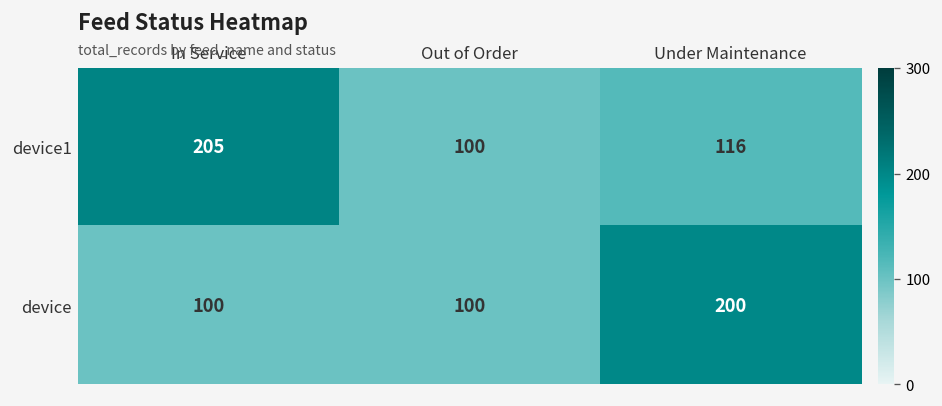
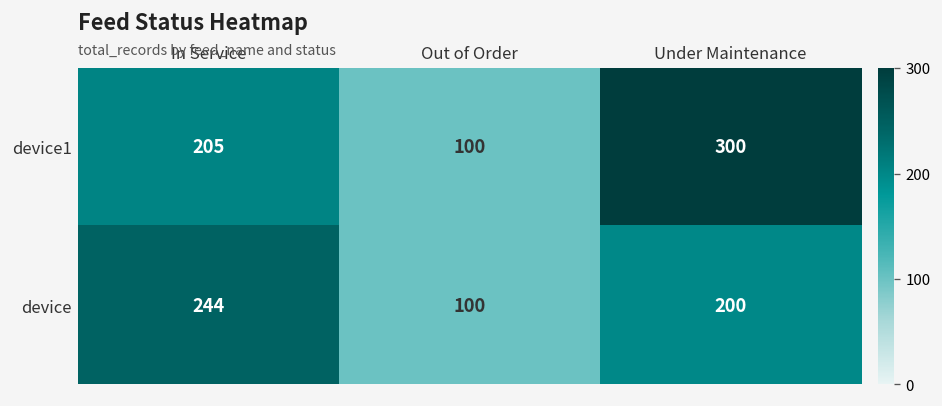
device1, Under Maintenance: 116 -> 300
device, In Service: 100 -> 244
